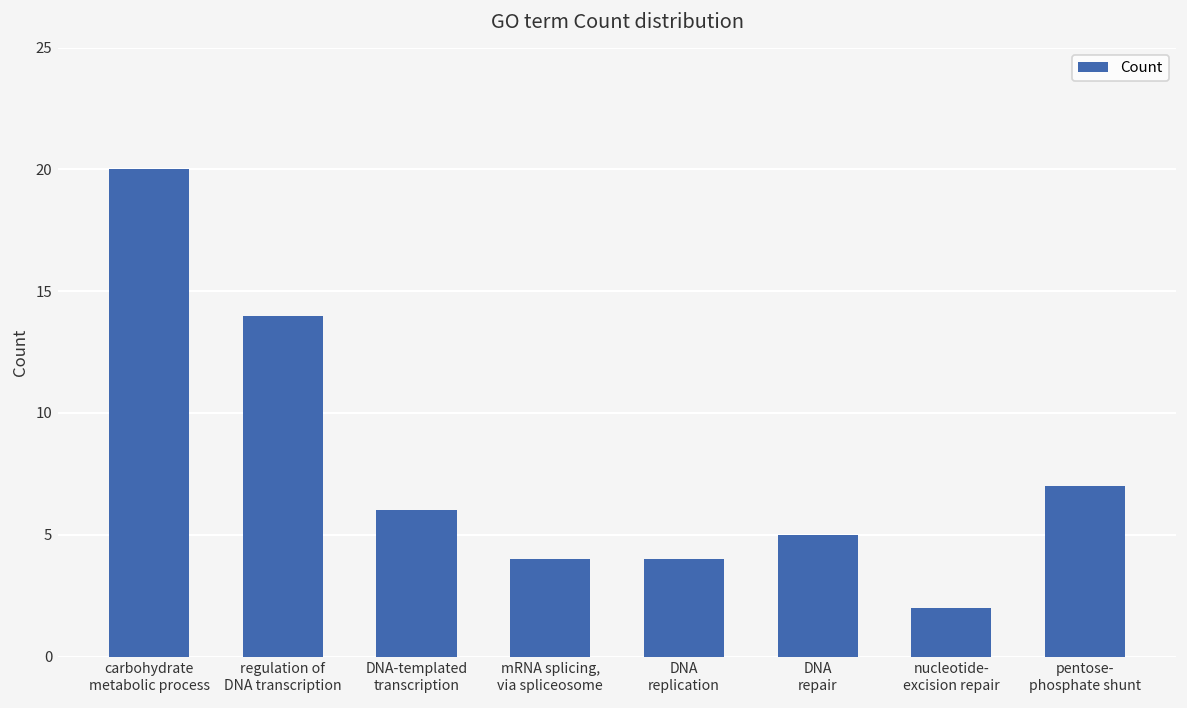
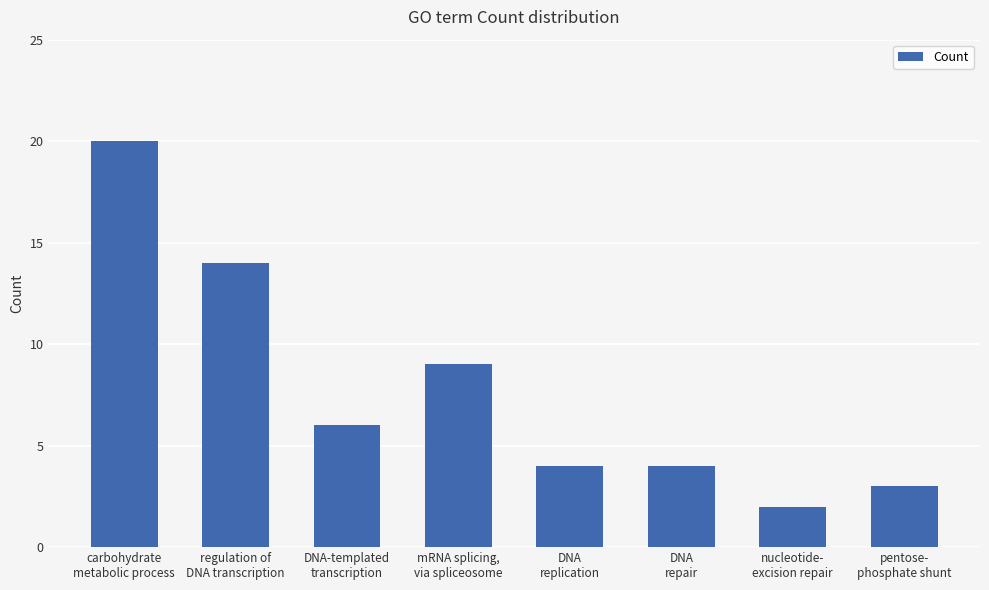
mRNA splicing, via spliceosome: 4 -> 9
DNA repair: 5 -> 4
pentose- phosphate shunt: 7 -> 3
